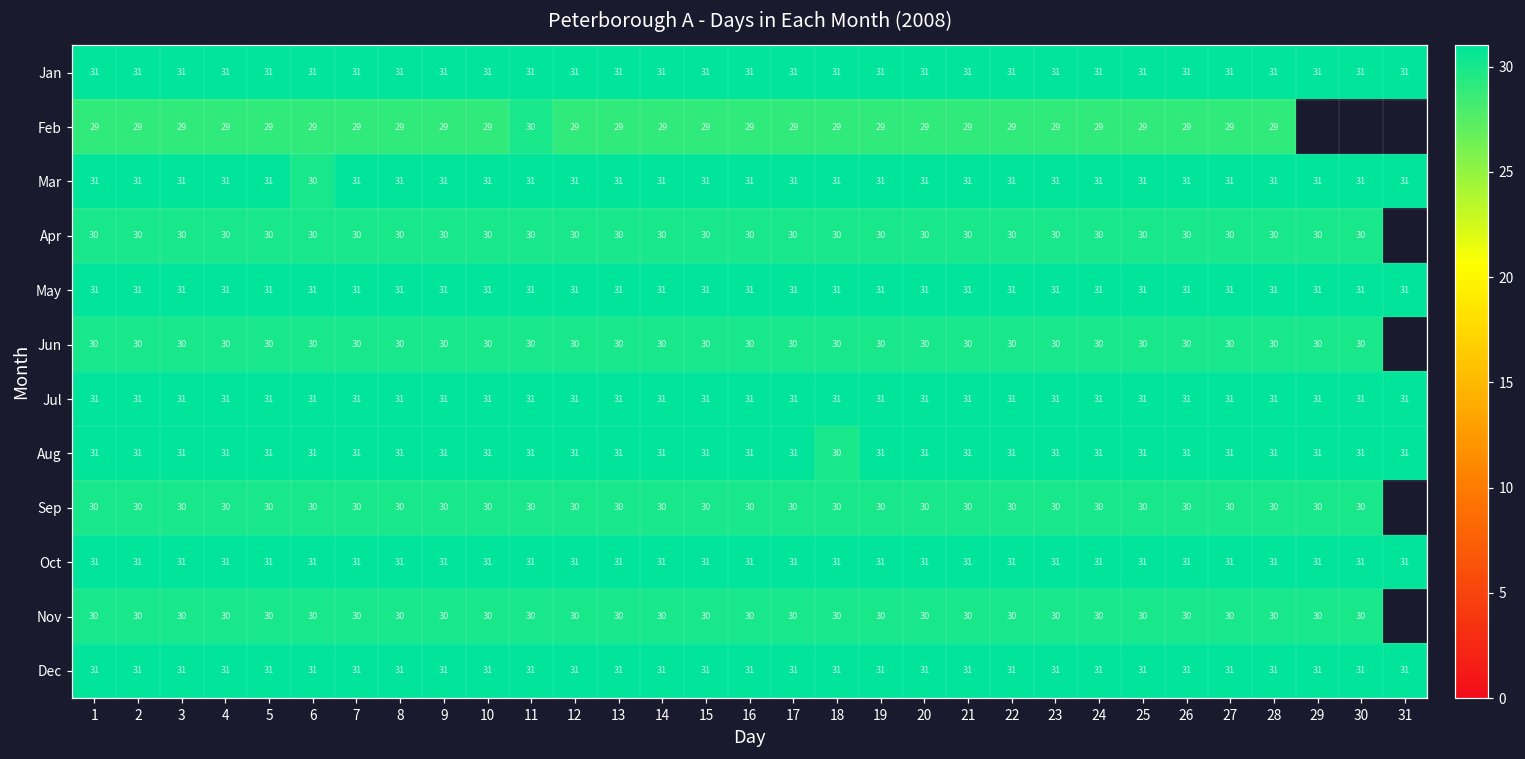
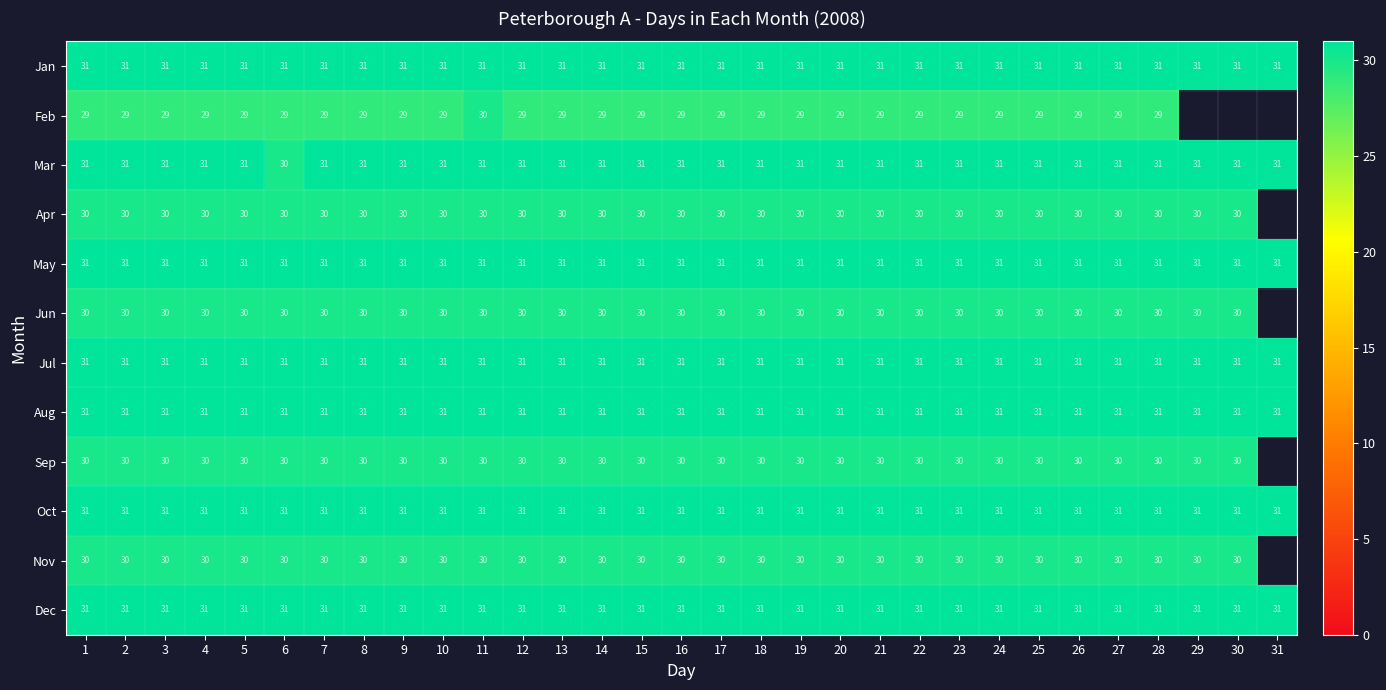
Aug, 18: 30 -> 31
